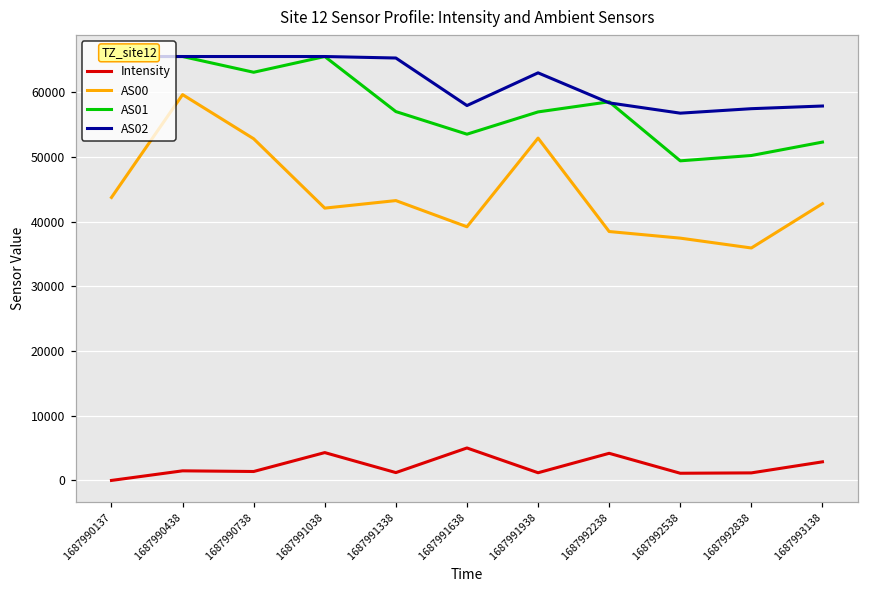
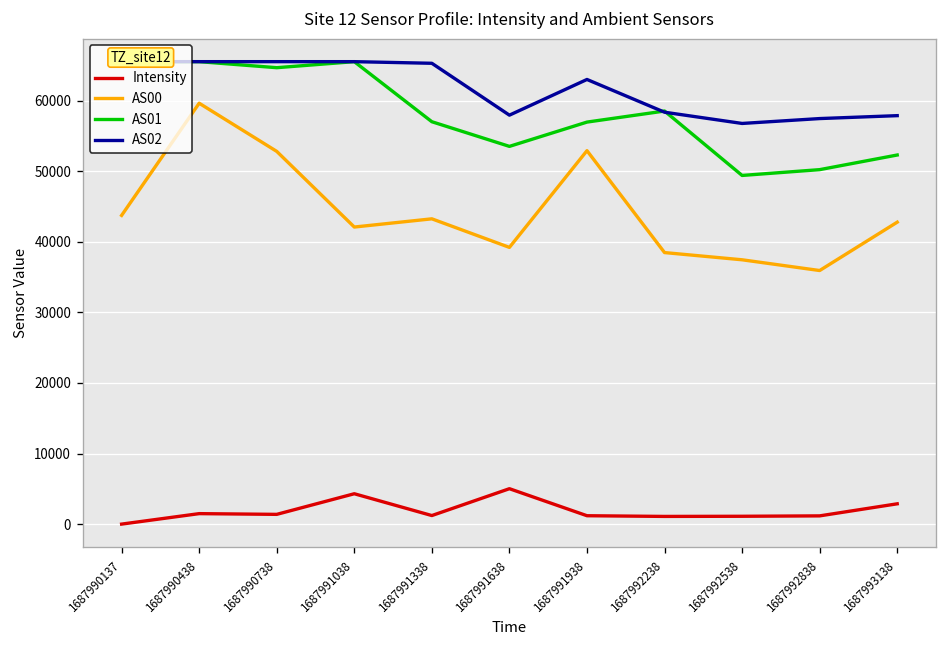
AS01, 1687990738: 63000 -> 65000
Intensity, 1687992238: 4000 -> 1000
